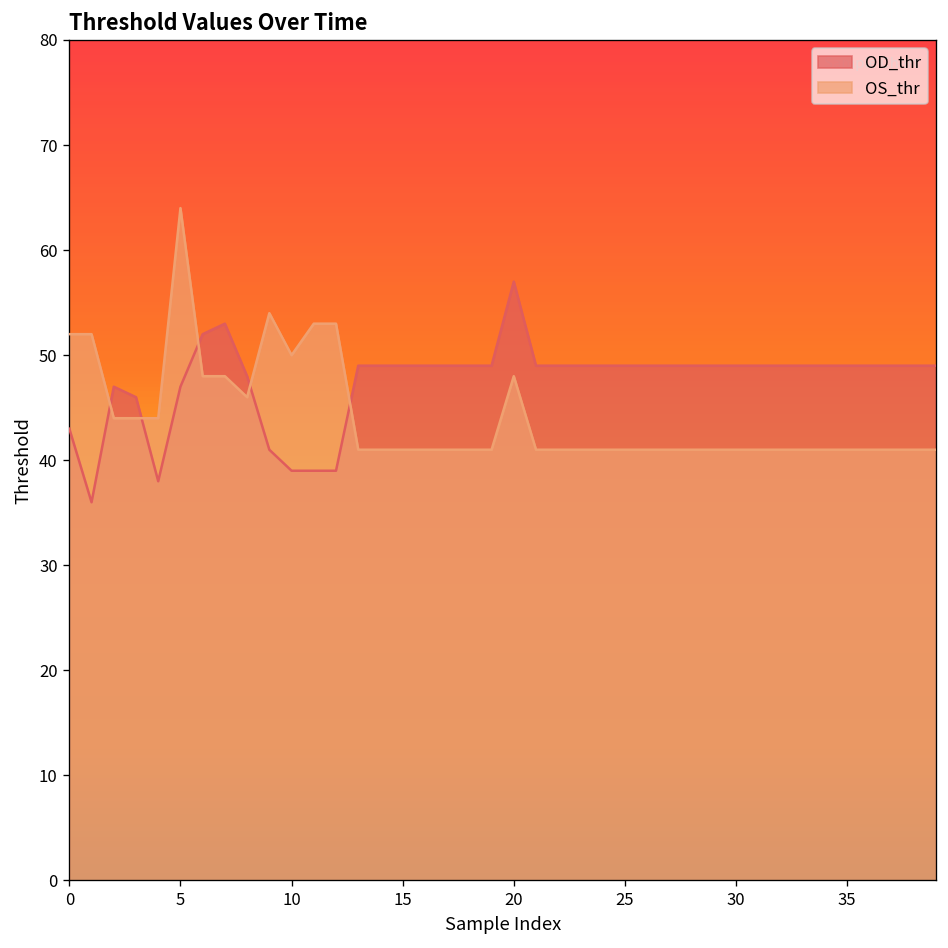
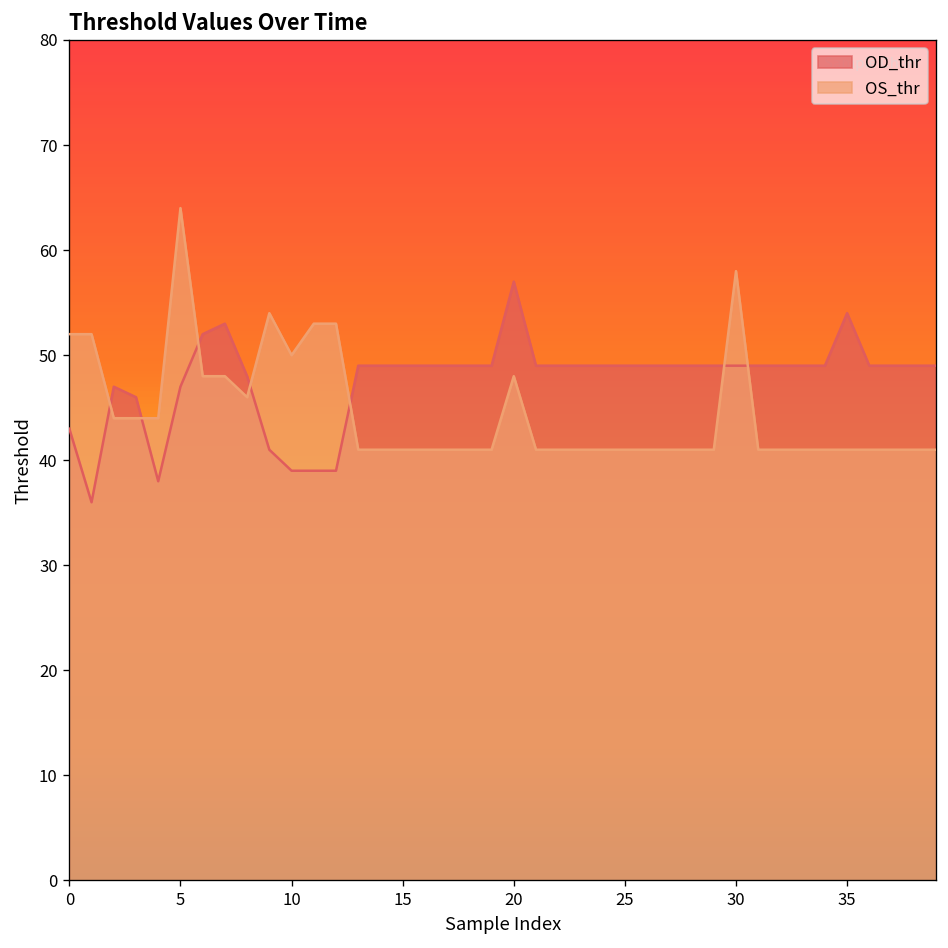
OS_thr, 30: 41 -> 58
OD_thr, 35: 49 -> 54
